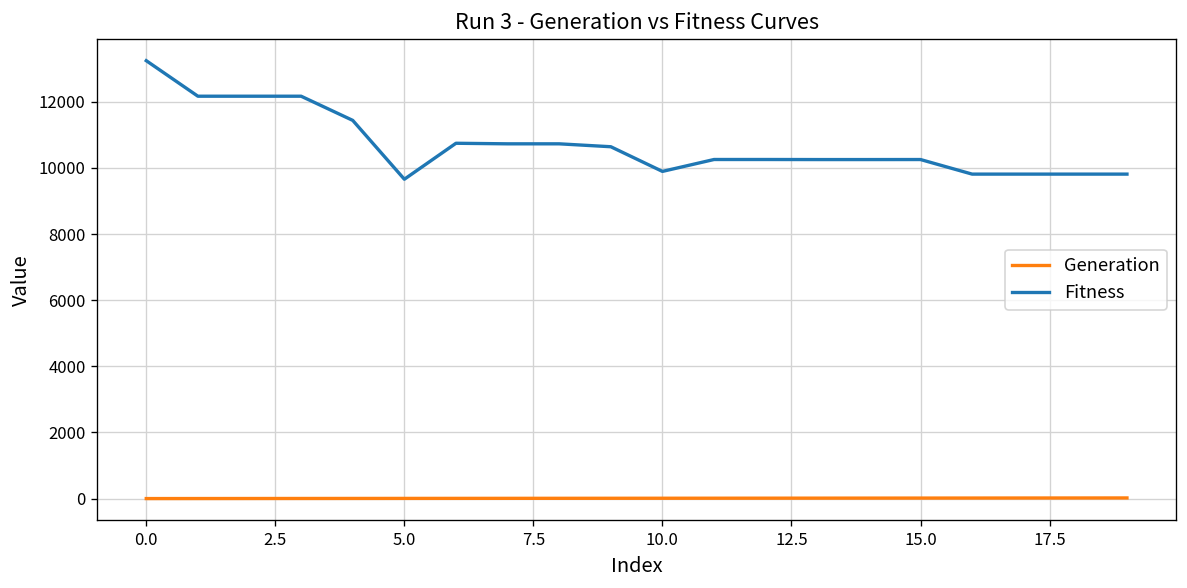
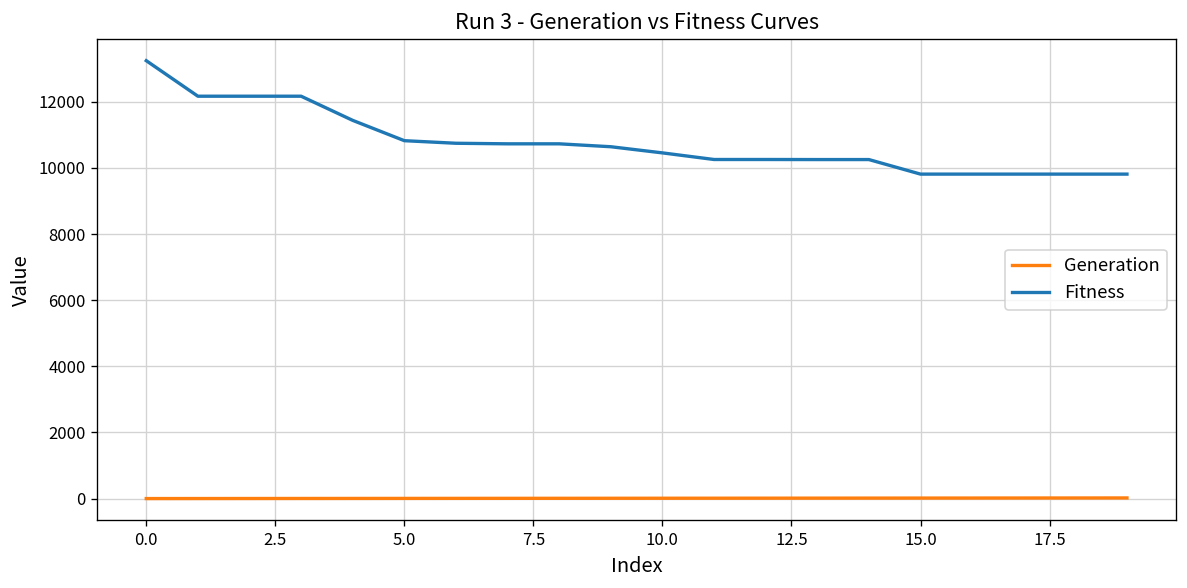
Fitness, 5.0: 9700 -> 10800
Fitness, 10.0: 9900 -> 10500
Fitness, 15.0: 10300 -> 9800
